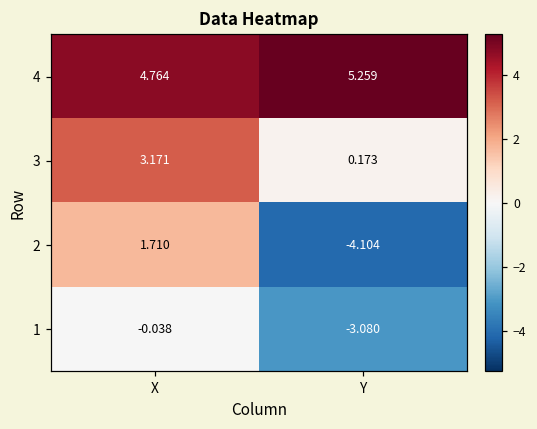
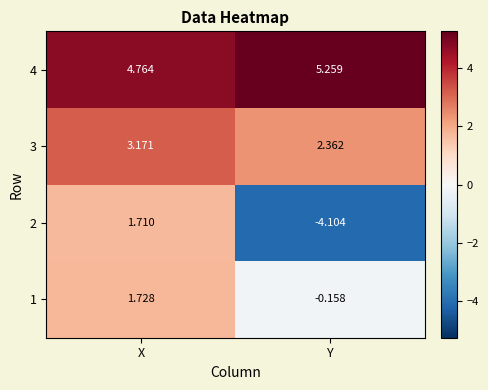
3, Y: 0.173 -> 2.362
1, X: -0.038 -> 1.728
1, Y: -3.080 -> -0.158
